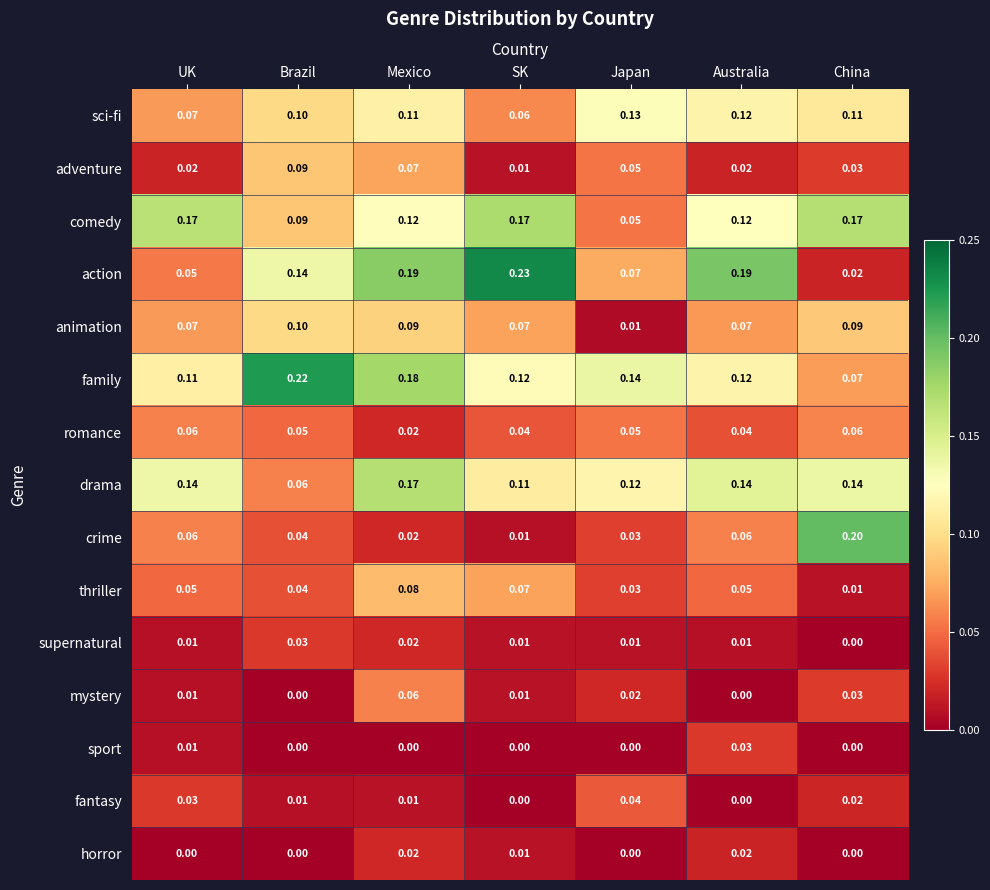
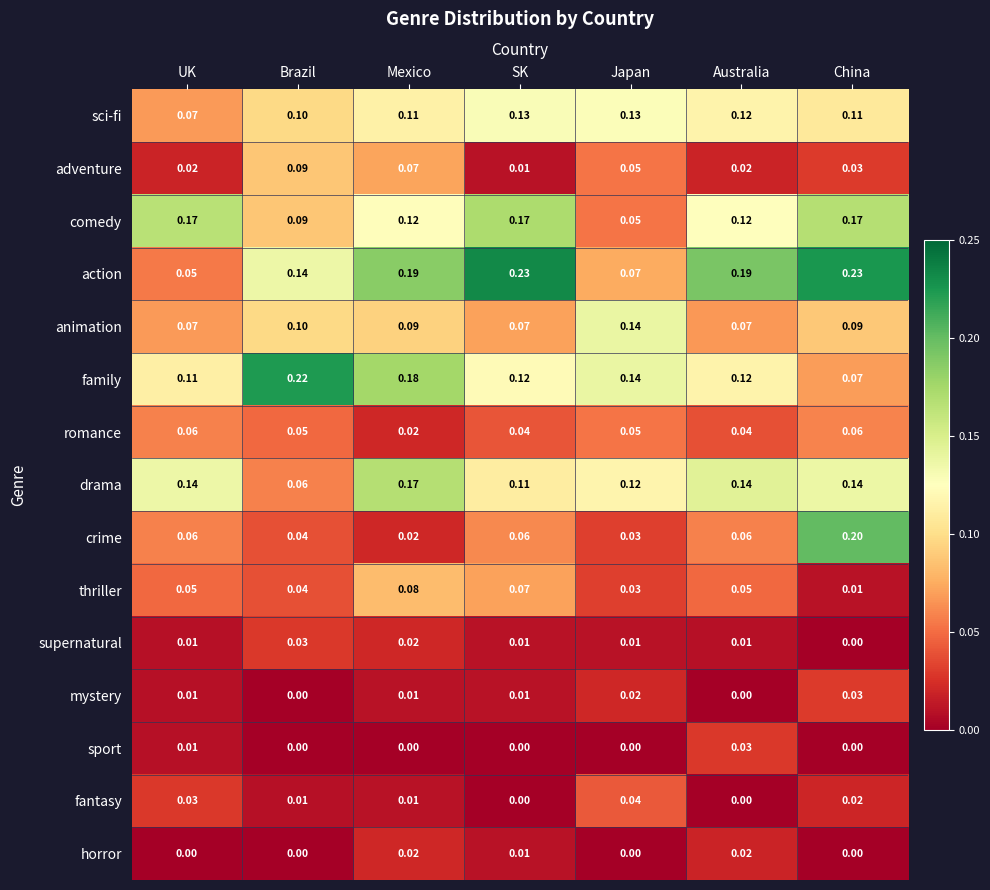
sci-fi, SK: 0.06 -> 0.13
action, China: 0.02 -> 0.23
animation, Japan: 0.01 -> 0.14
crime, SK: 0.01 -> 0.06
mystery, Mexico: 0.06 -> 0.01
